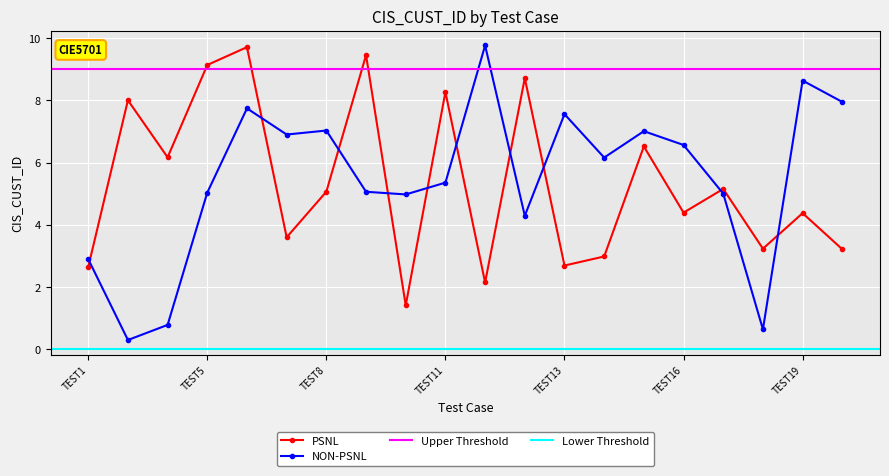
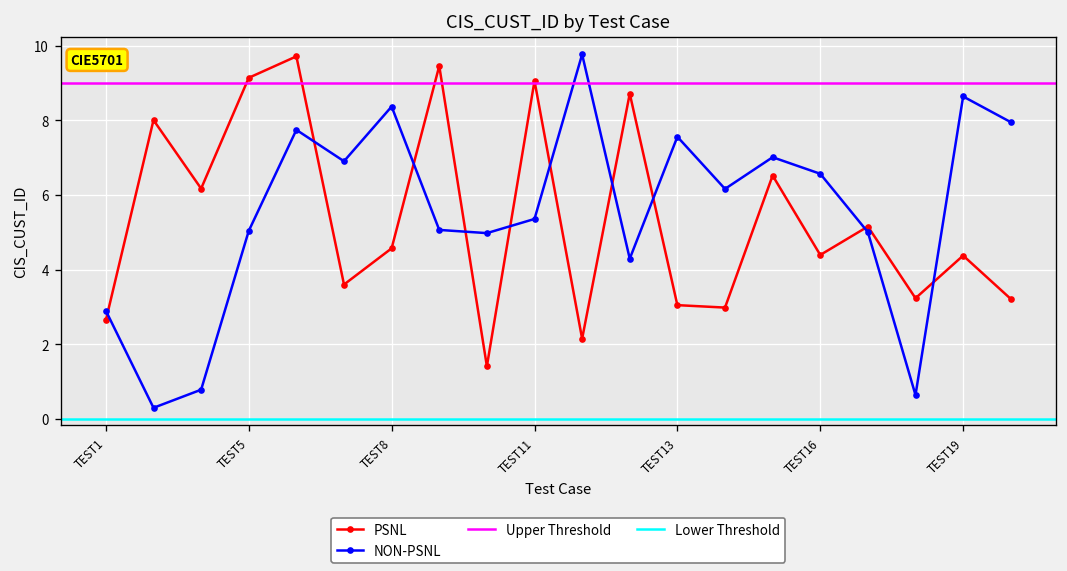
PSNL, TEST8: 5.1 -> 4.6
NON-PSNL, TEST8: 7.0 -> 8.4
PSNL, TEST11: 8.3 -> 9.1
PSNL, TEST13: 2.7 -> 3.0
